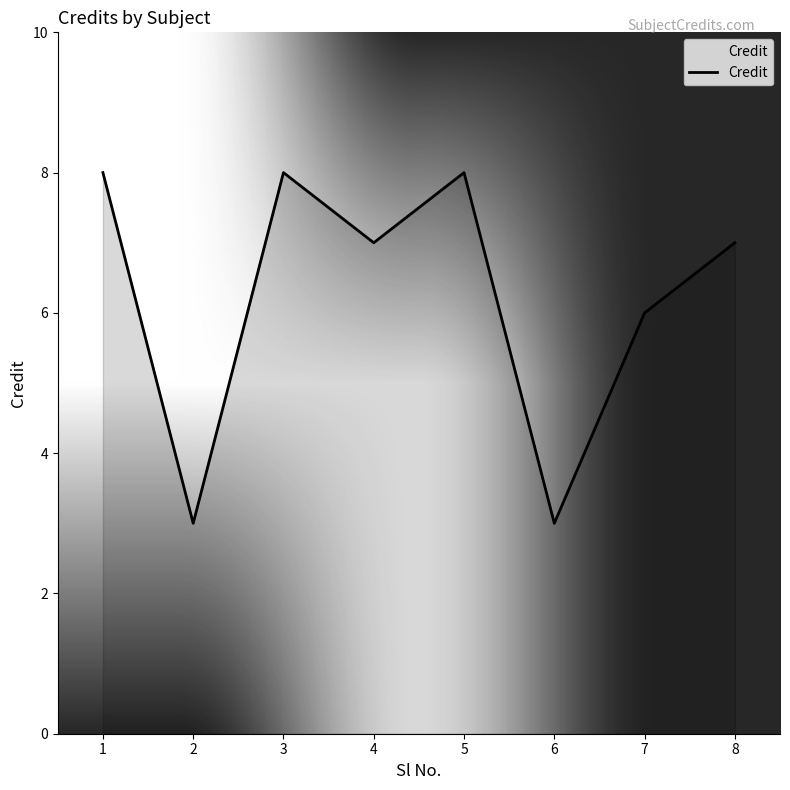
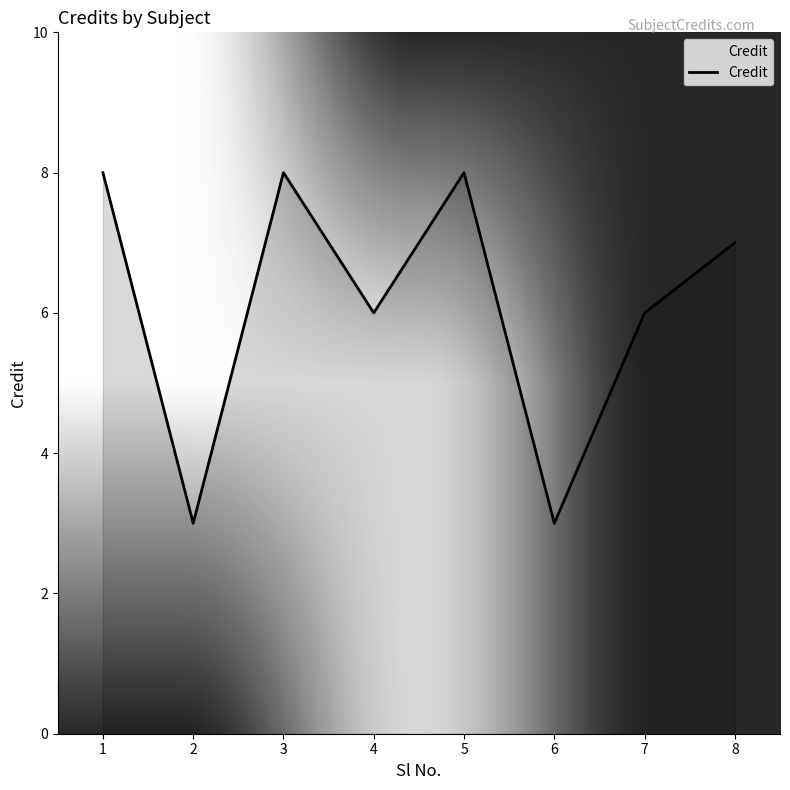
4: 7 -> 6
